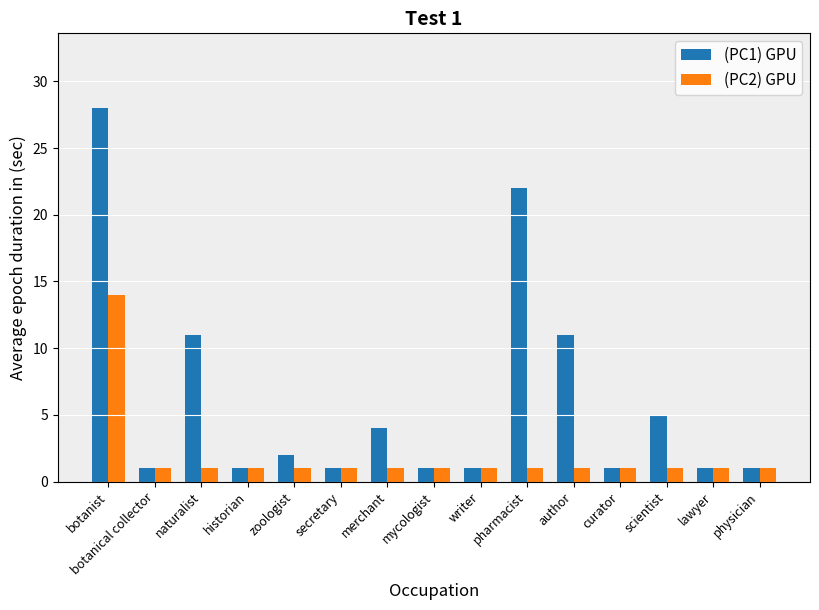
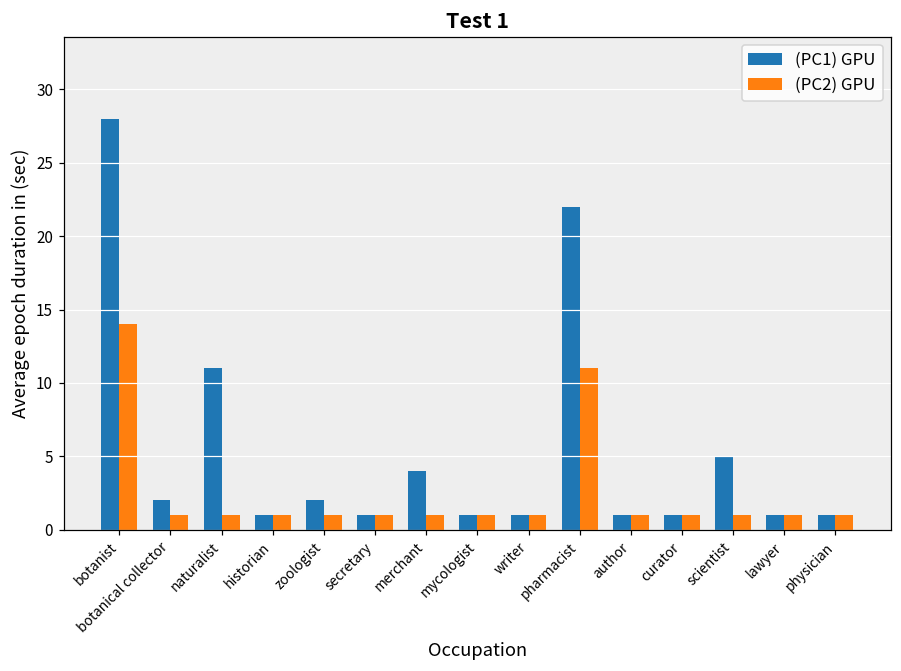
(PC1) GPU, botanical collector: 1 -> 2
(PC2) GPU, pharmacist: 1 -> 11
(PC1) GPU, author: 11 -> 1
